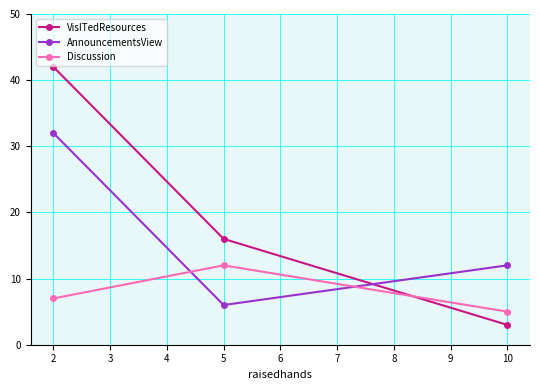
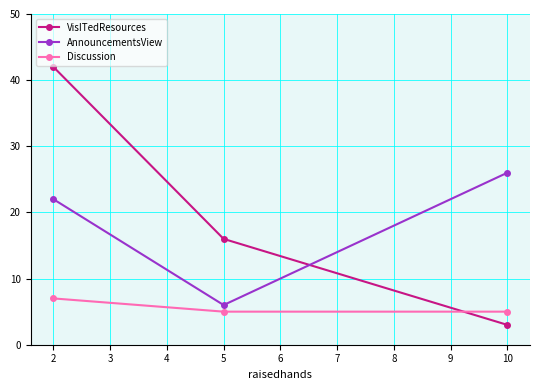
AnnouncementsView, 2: 32 -> 22
Discussion, 5: 12 -> 5
AnnouncementsView, 10: 12 -> 26
